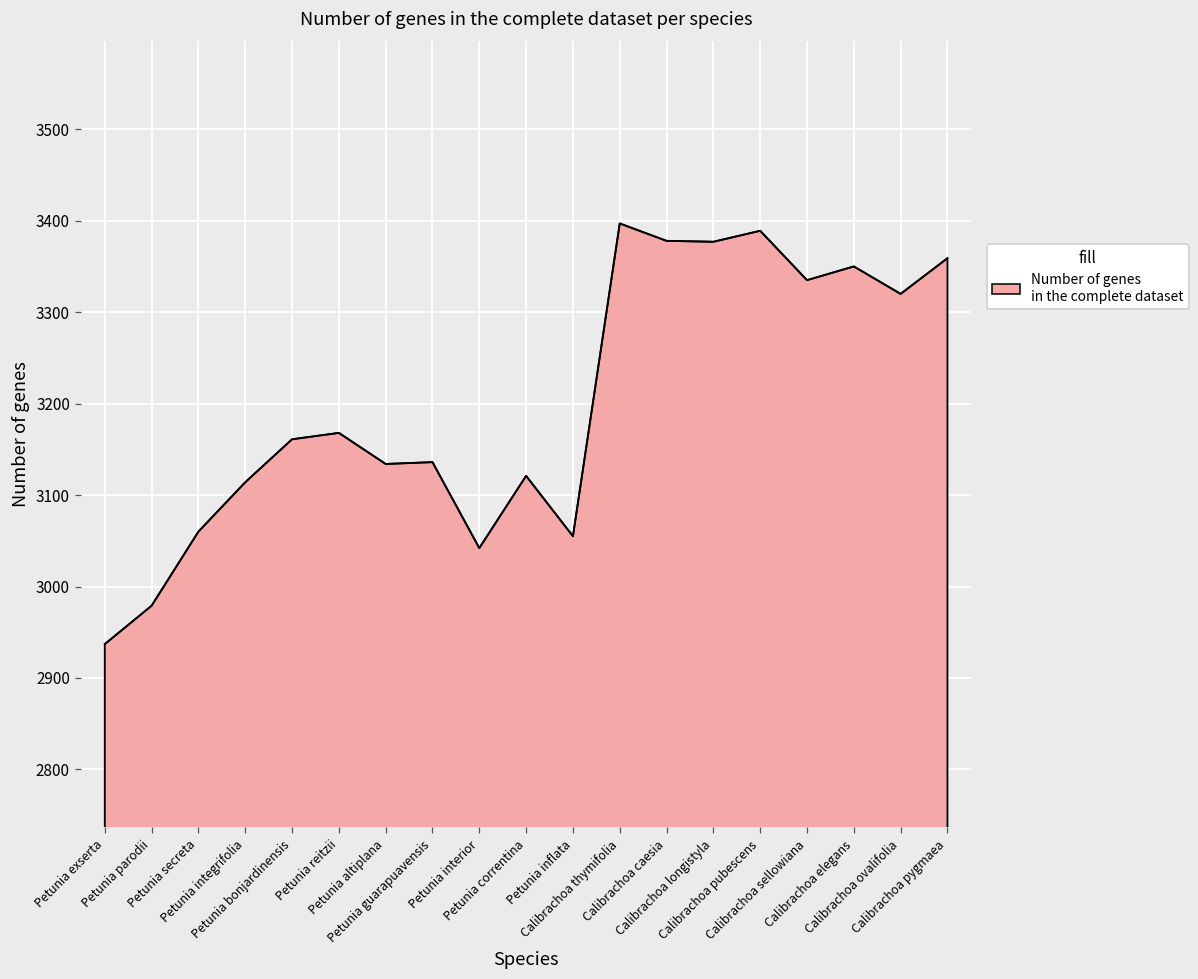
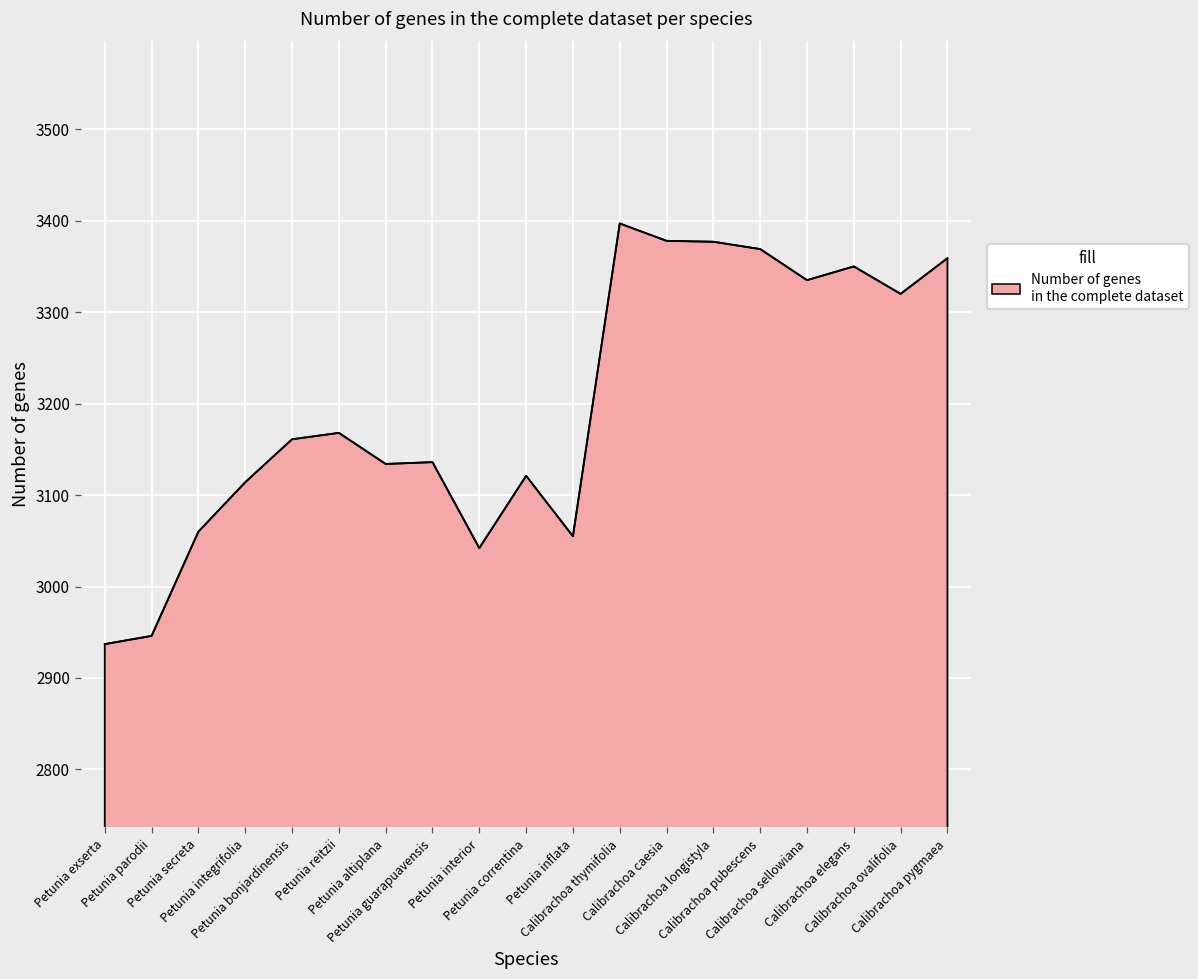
Petunia parodii: 2980 -> 2950
Calibrachoa pubescens: 3390 -> 3370
